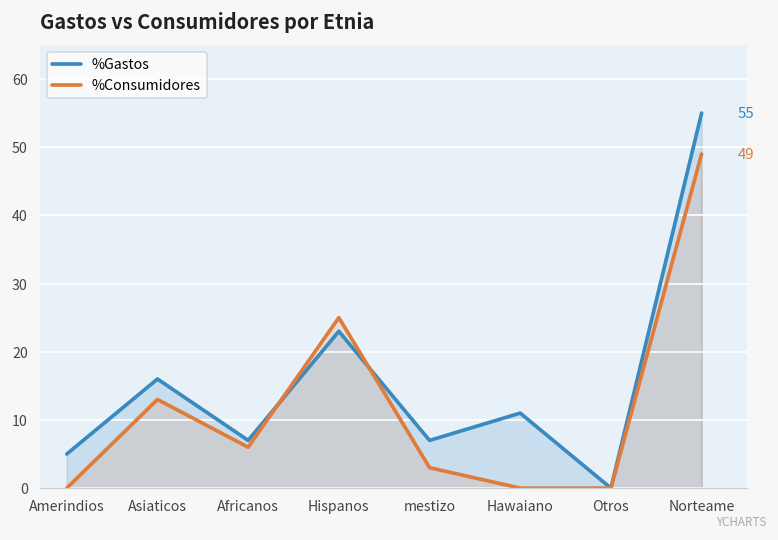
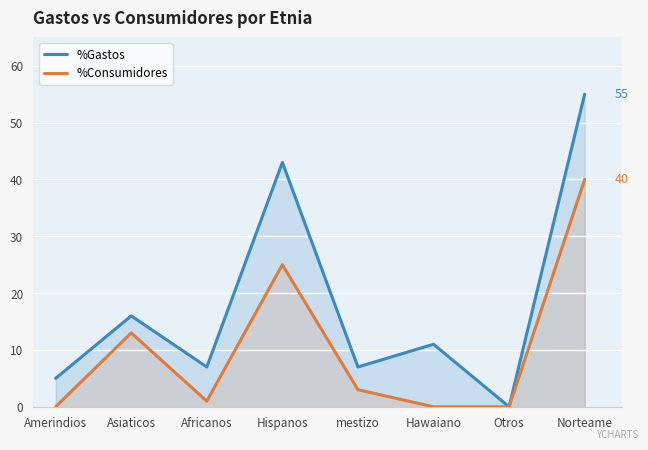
%Consumidores, Africanos: 6 -> 1
%Gastos, Hispanos: 23 -> 43
%Consumidores, Norteame: 49 -> 40
